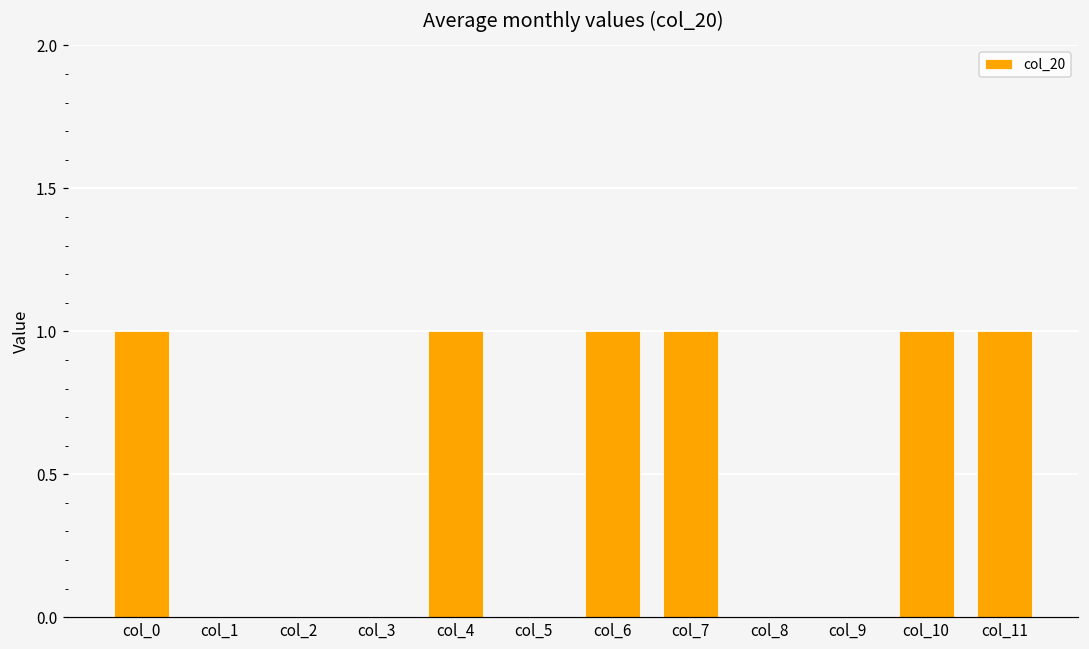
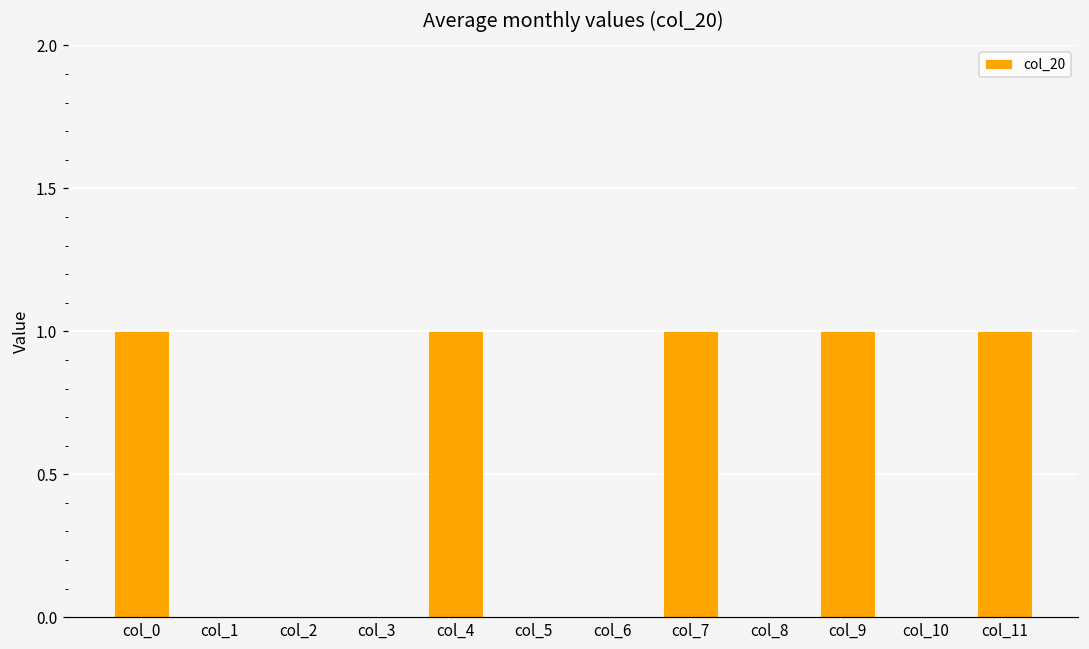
col_6: 1 -> 0
col_9: 0 -> 1
col_10: 1 -> 0
